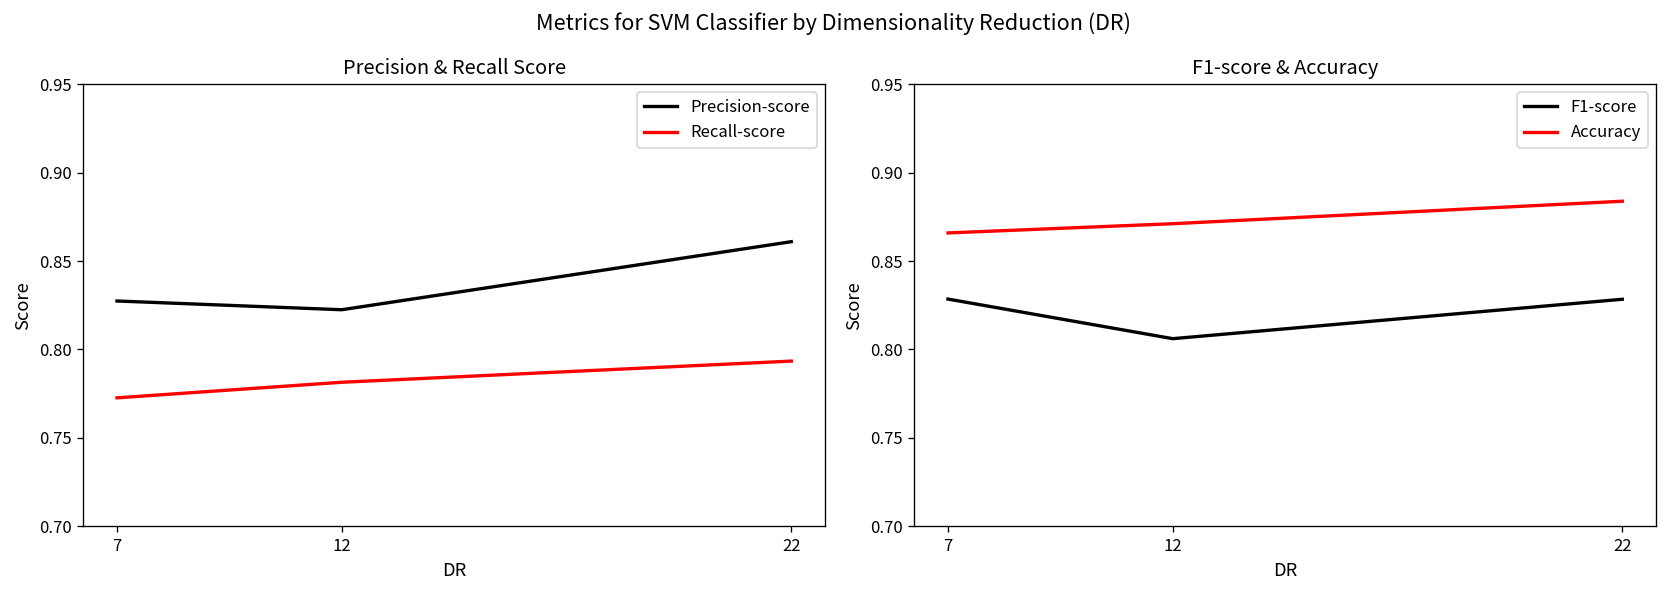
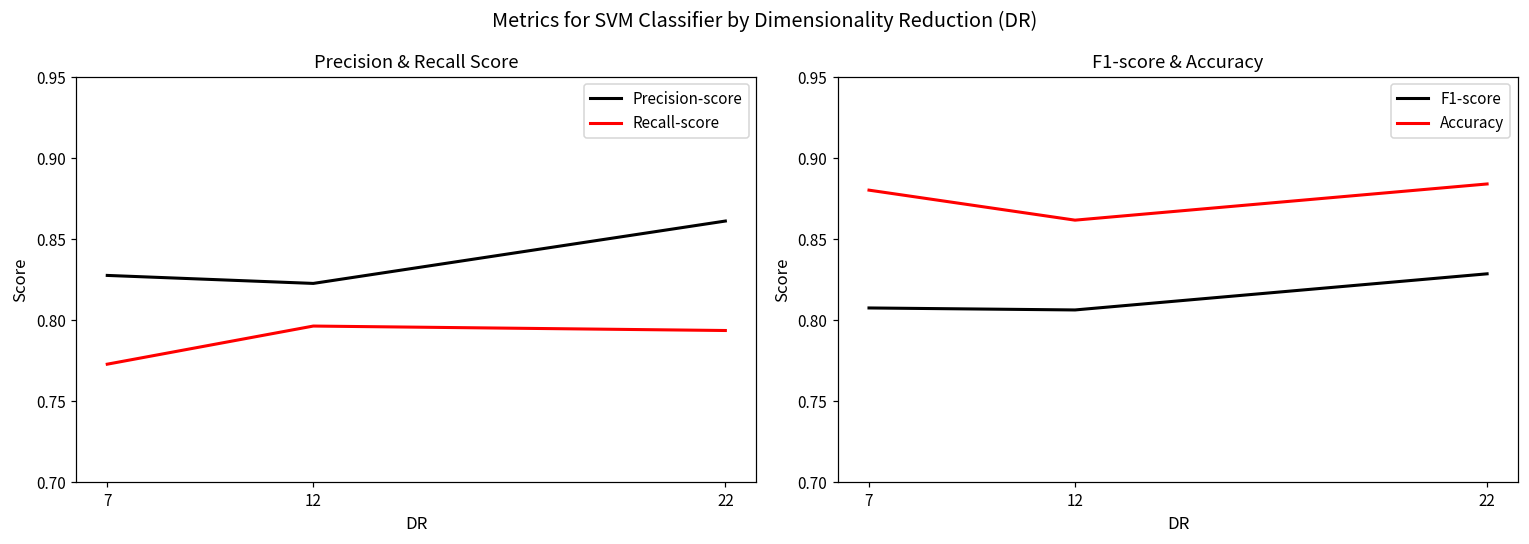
Precision & Recall Score, Recall-score, 12: 0.781 -> 0.796
F1-score & Accuracy, F1-score, 7: 0.828 -> 0.807
F1-score & Accuracy, Accuracy, 7: 0.866 -> 0.880
F1-score & Accuracy, Accuracy, 12: 0.871 -> 0.861
